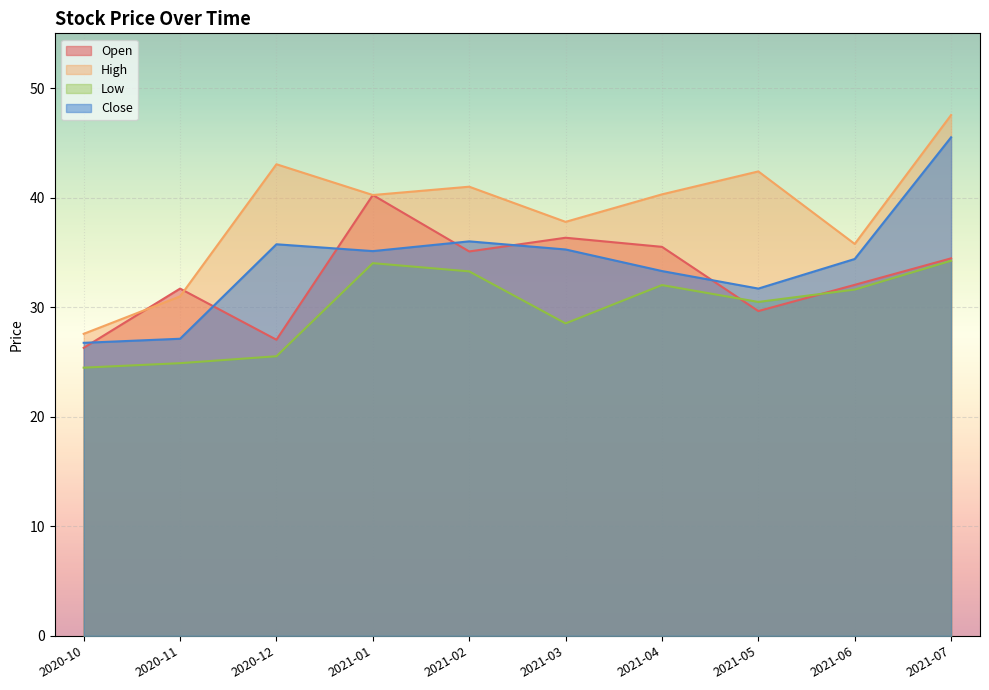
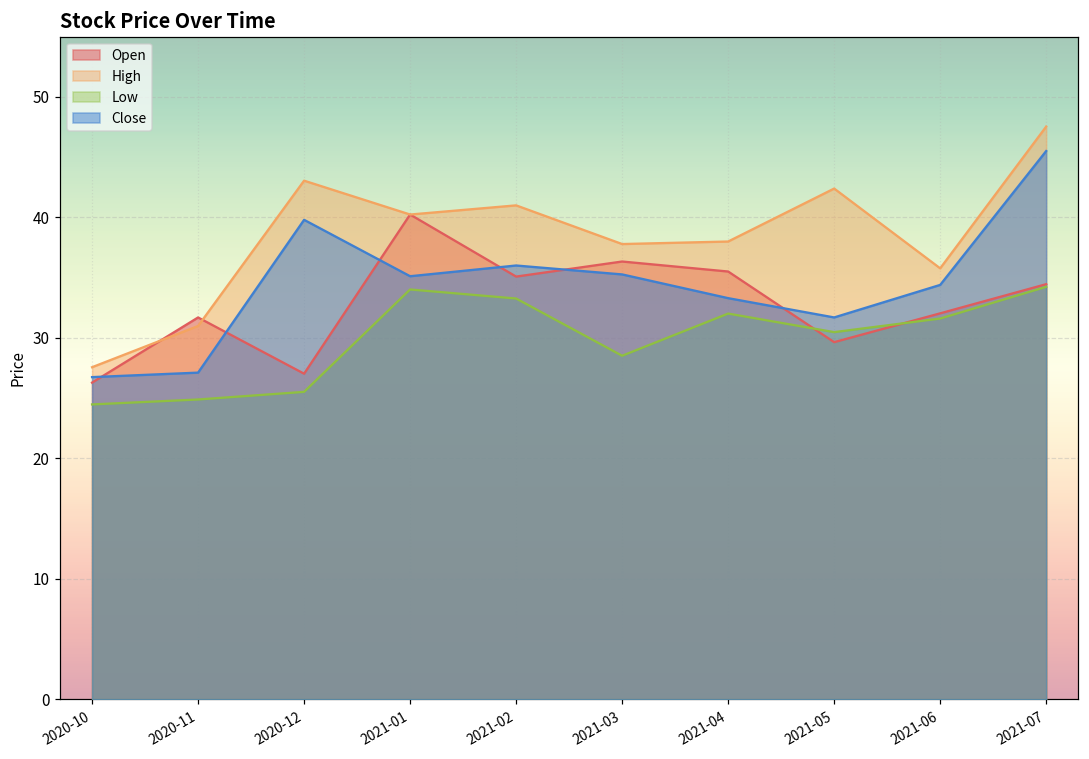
Close, 2020-12: 35.7 -> 39.8
High, 2021-04: 40.3 -> 38.0
